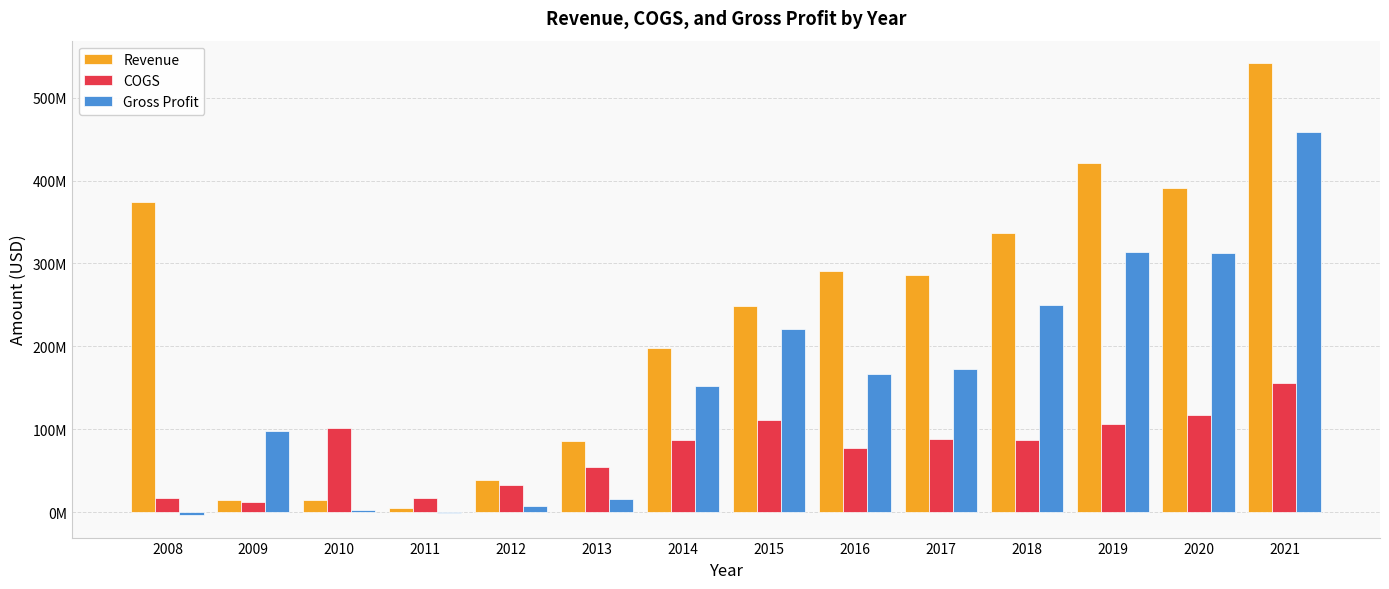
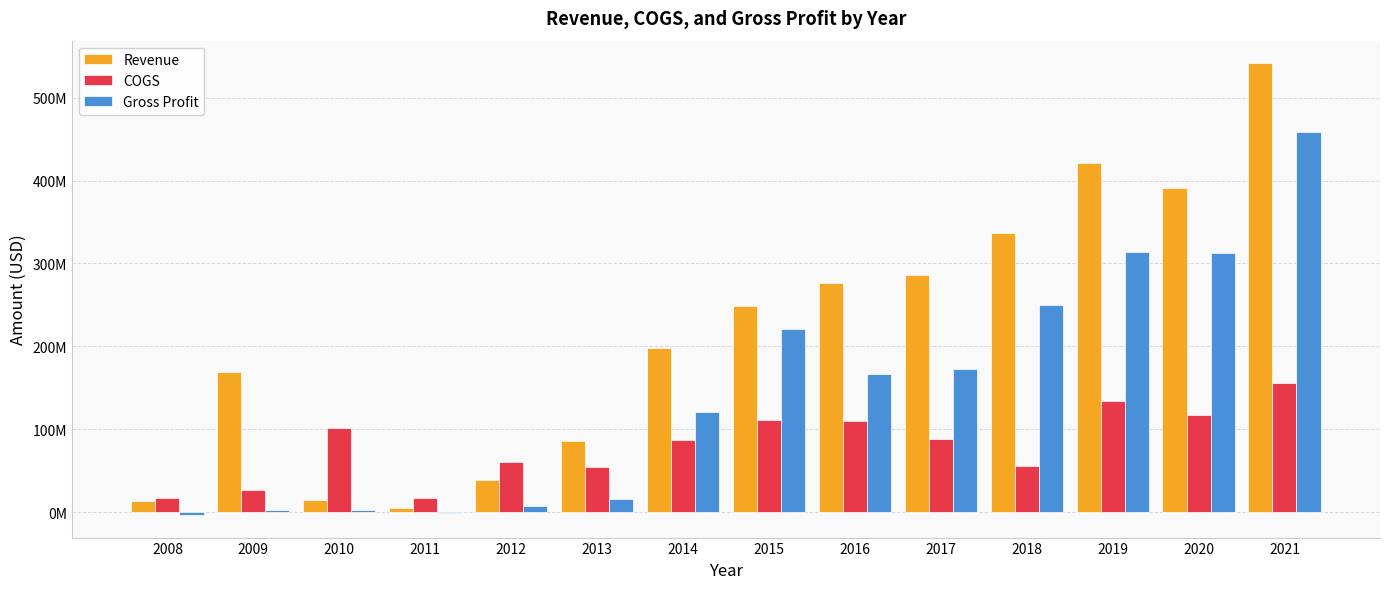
Revenue, 2008: 370000000 -> 10000000
Revenue, 2009: 20000000 -> 170000000
COGS, 2009: 10000000 -> 30000000
Gross Profit, 2009: 100000000 -> 0
COGS, 2012: 30000000 -> 60000000
Gross Profit, 2014: 150000000 -> 120000000
Revenue, 2016: 290000000 -> 280000000
COGS, 2016: 80000000 -> 110000000
COGS, 2018: 90000000 -> 60000000
COGS, 2019: 110000000 -> 130000000
